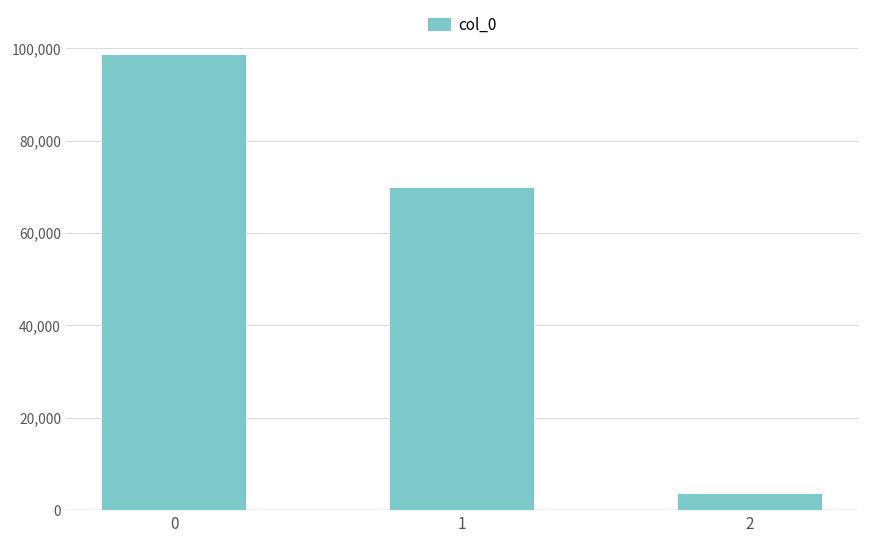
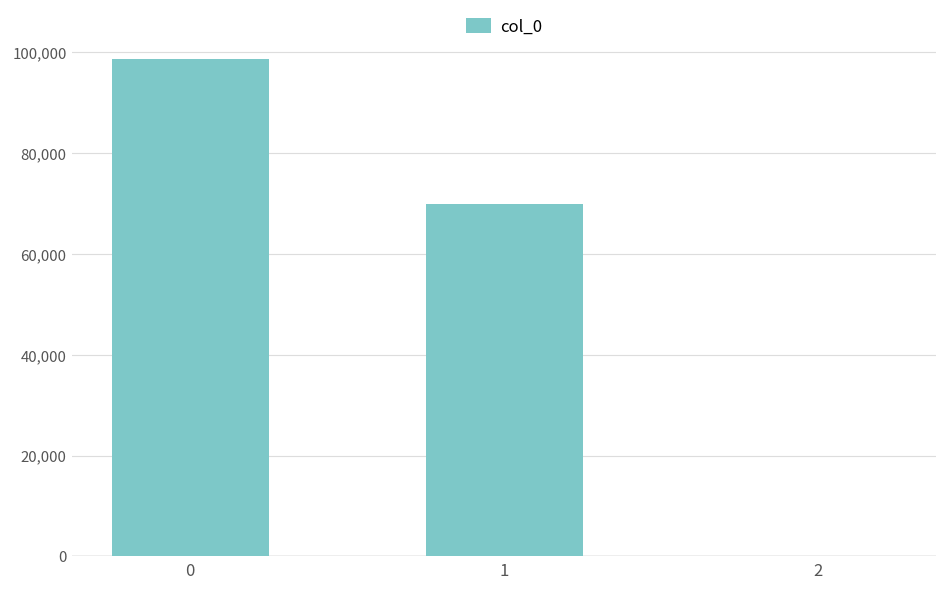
2: 4,000 -> 0
